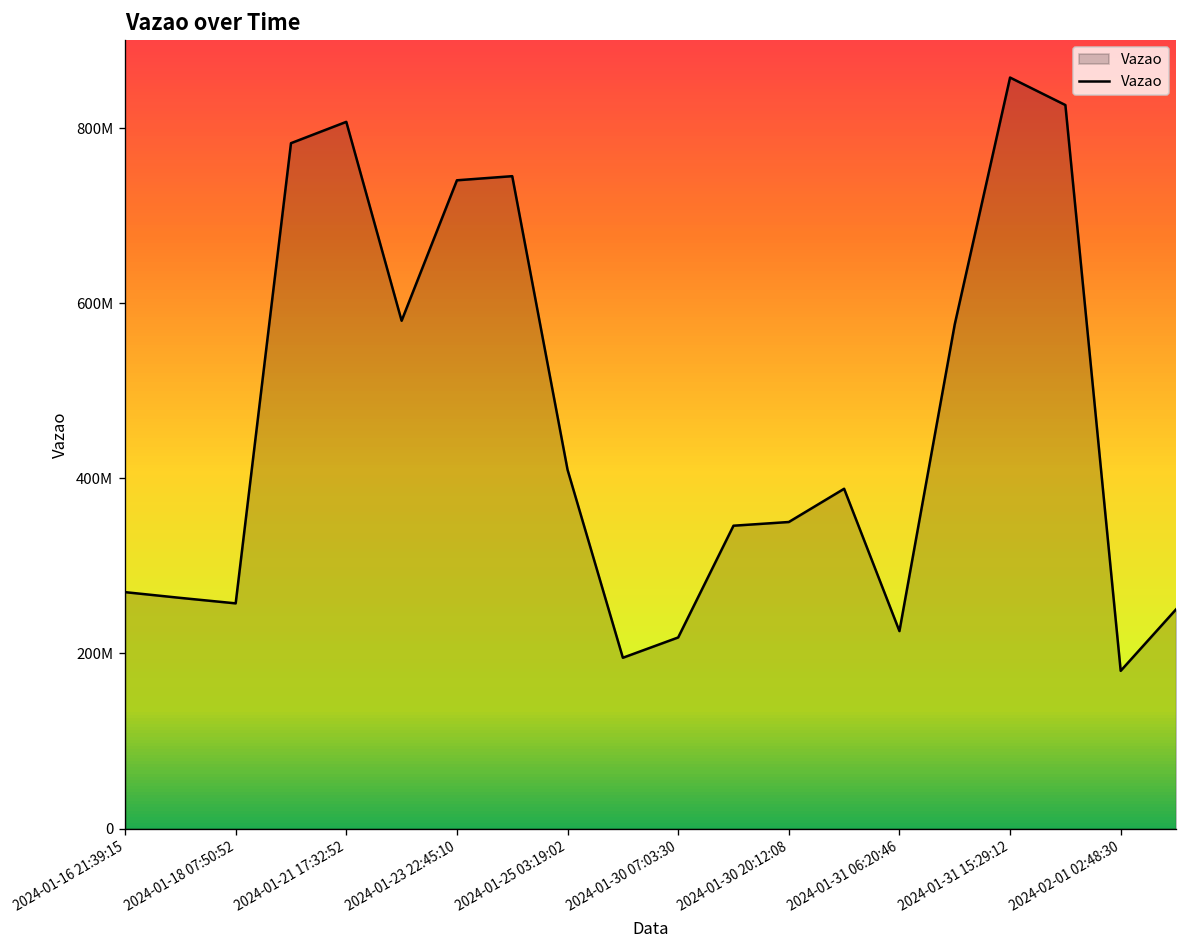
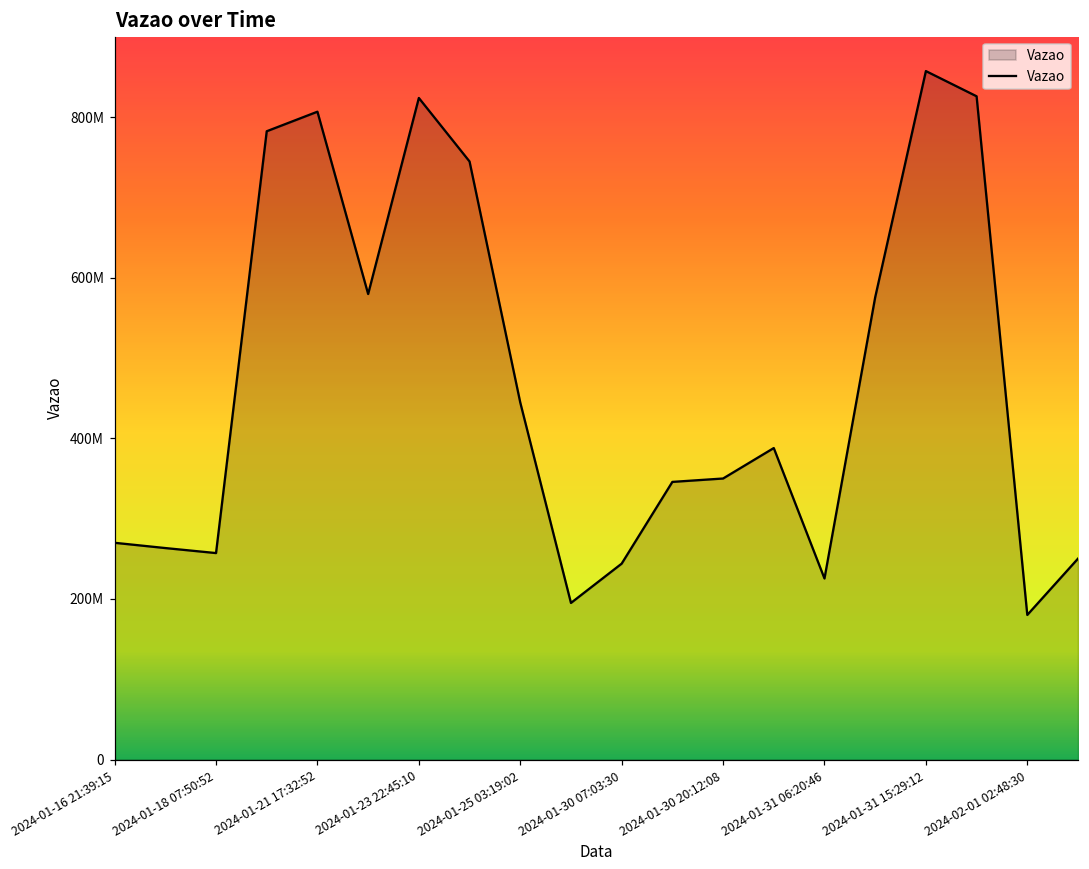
2024-01-23 22:45:10: 740000000 -> 820000000
2024-01-25 03:19:02: 410000000 -> 440000000
2024-01-30 07:03:30: 220000000 -> 240000000
